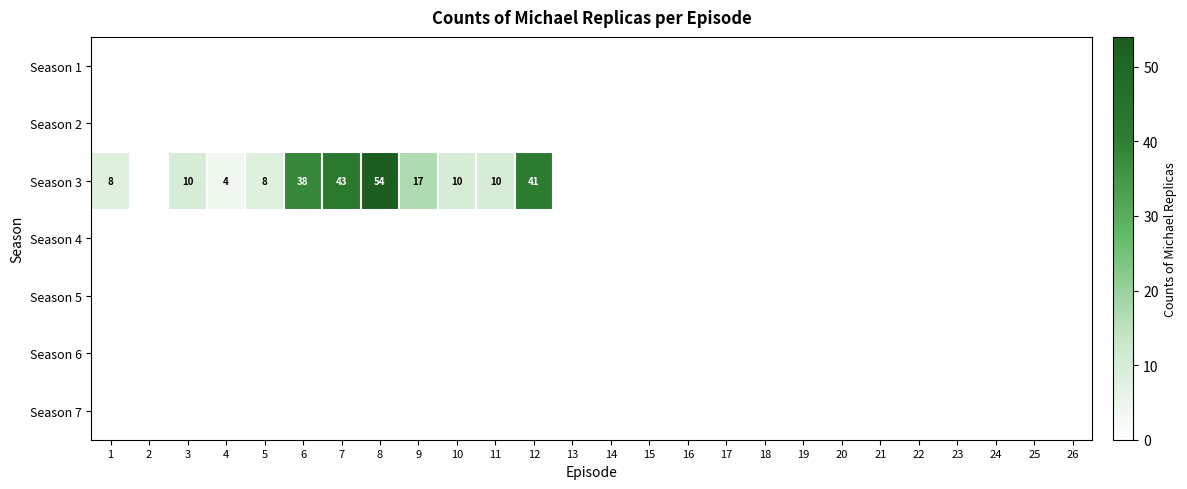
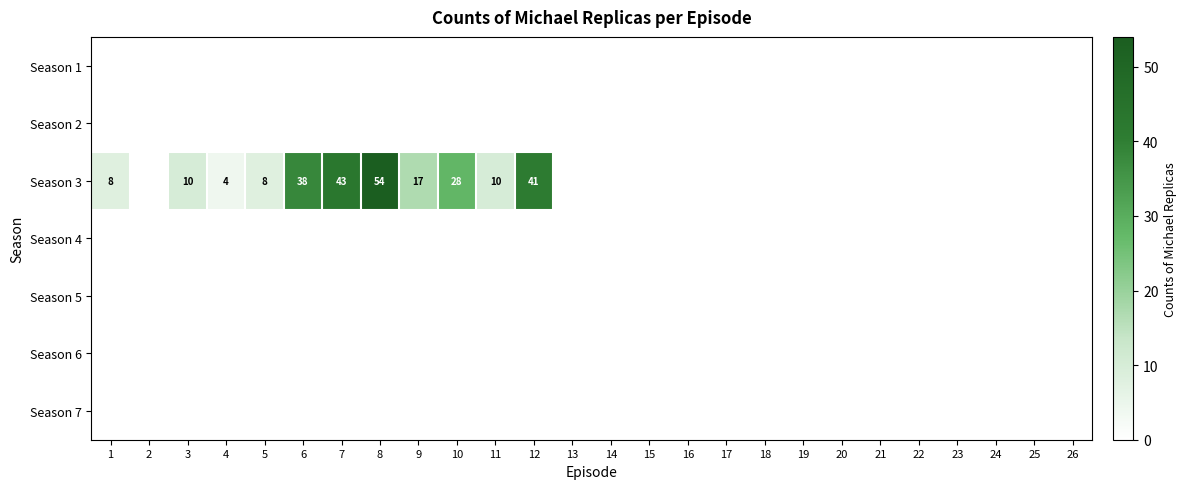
Season 3, 10: 10 -> 28
